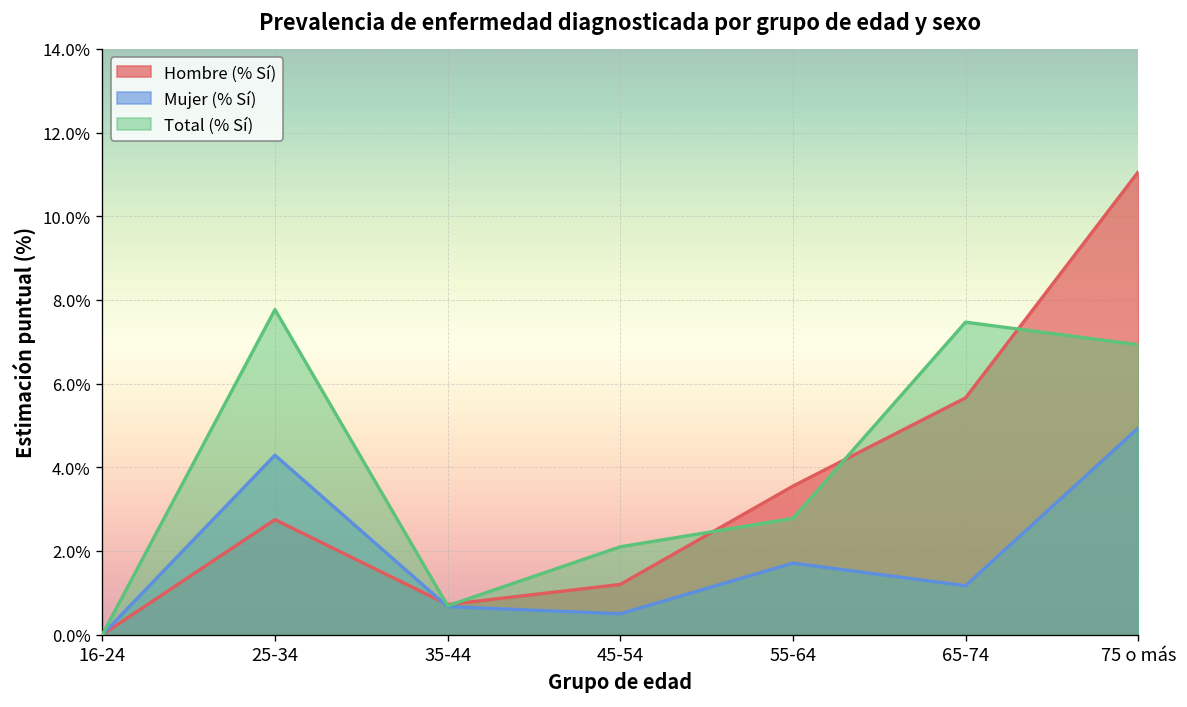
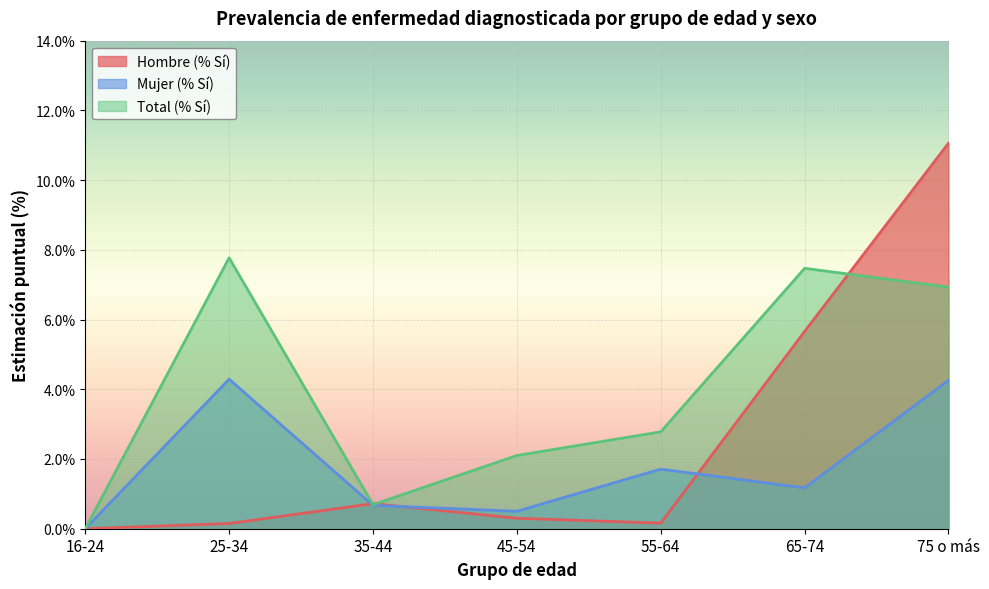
Hombre (% Sí), 25-34: 2.8% -> 0.2%
Hombre (% Sí), 45-54: 1.2% -> 0.3%
Hombre (% Sí), 55-64: 3.6% -> 0.2%
Mujer (% Sí), 75 o más: 4.9% -> 4.3%
